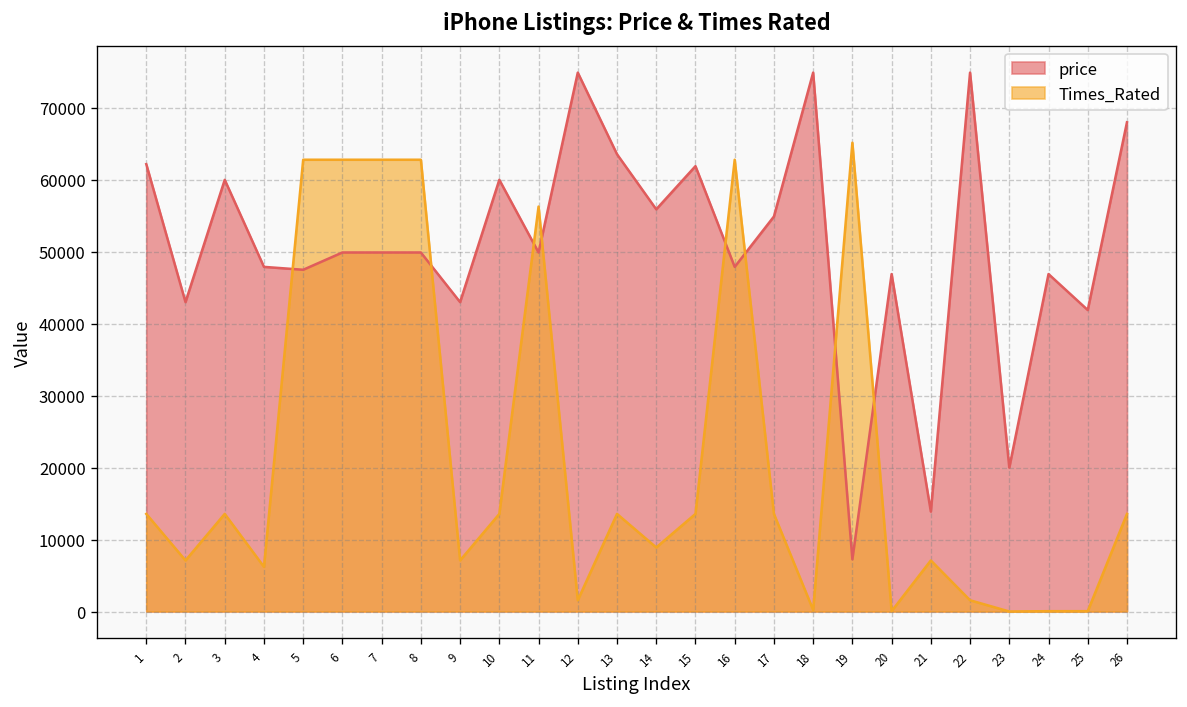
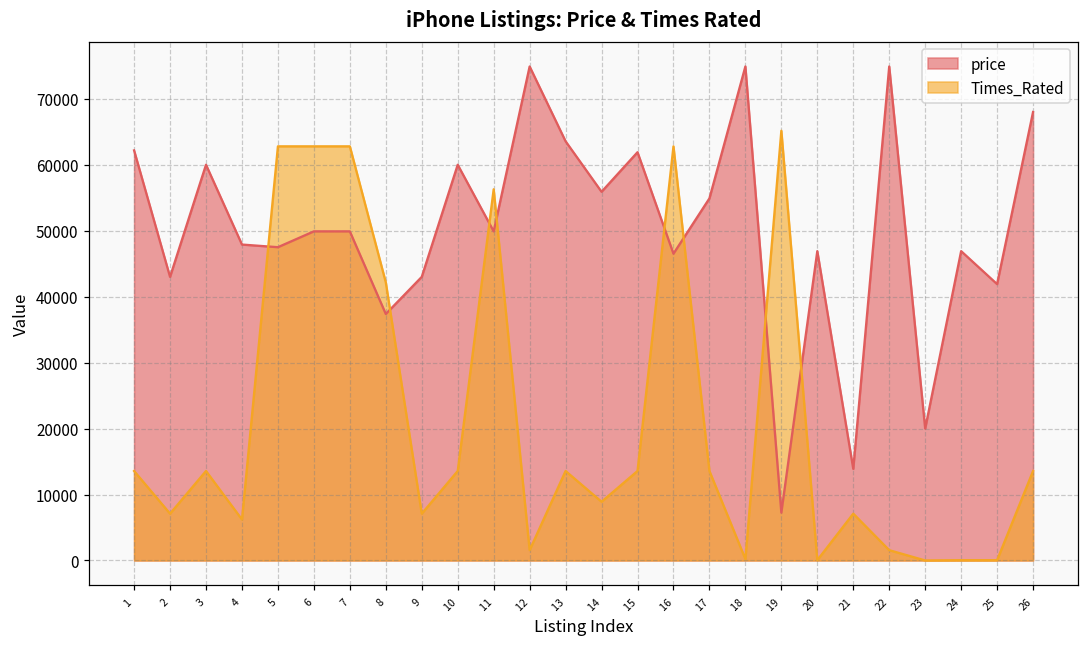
price, 8: 50000 -> 37000
Times_Rated, 8: 63000 -> 42000
price, 16: 48000 -> 47000
